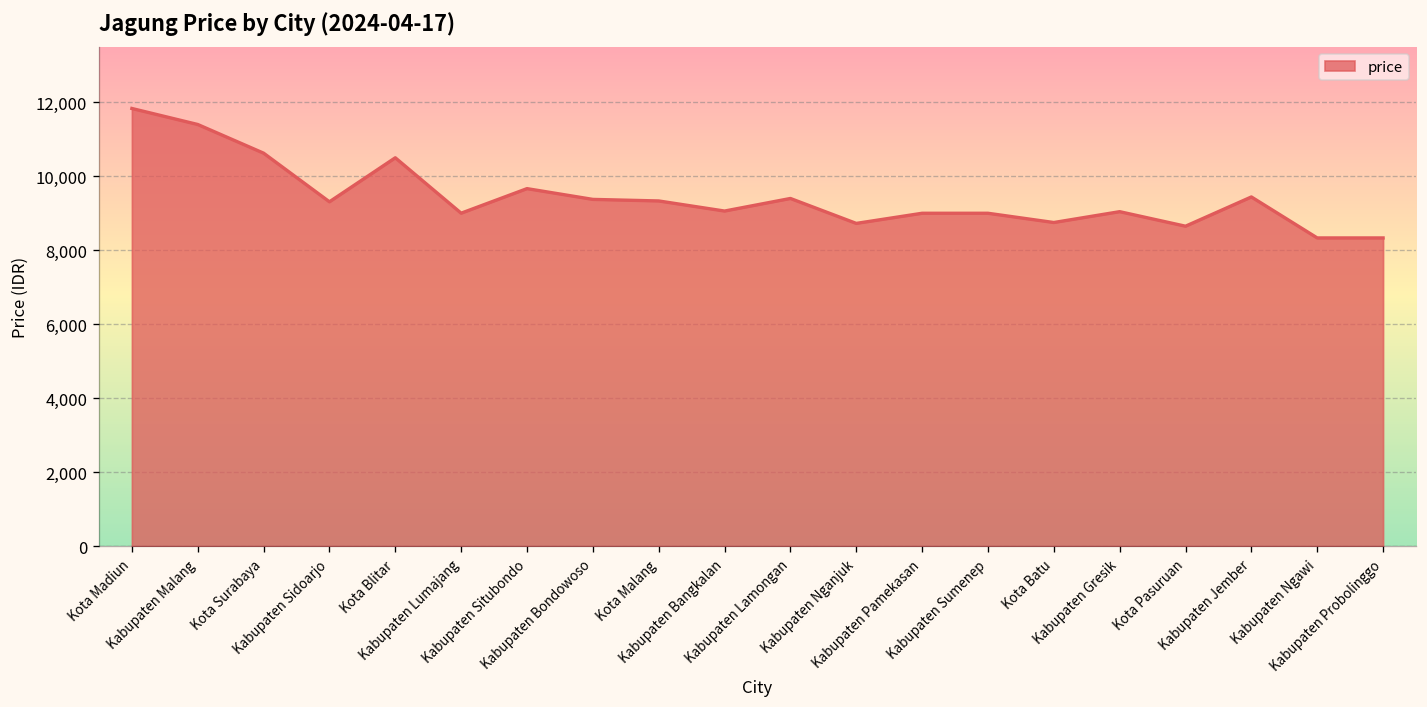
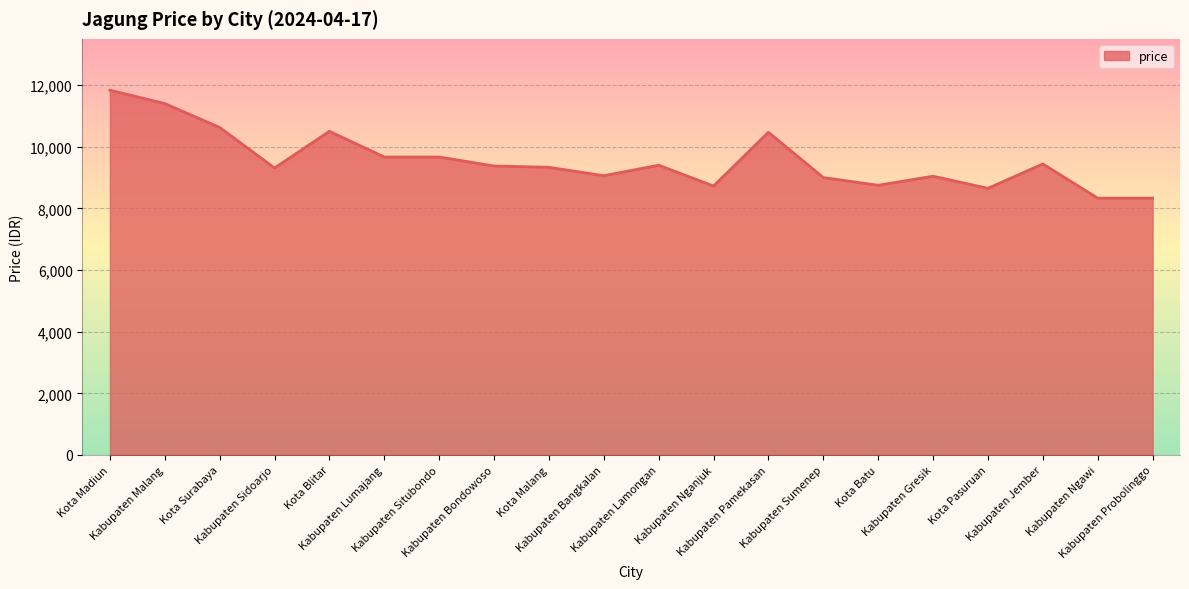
Kabupaten Lumajang: 9,000 -> 9,700
Kabupaten Pamekasan: 9,000 -> 10,500
